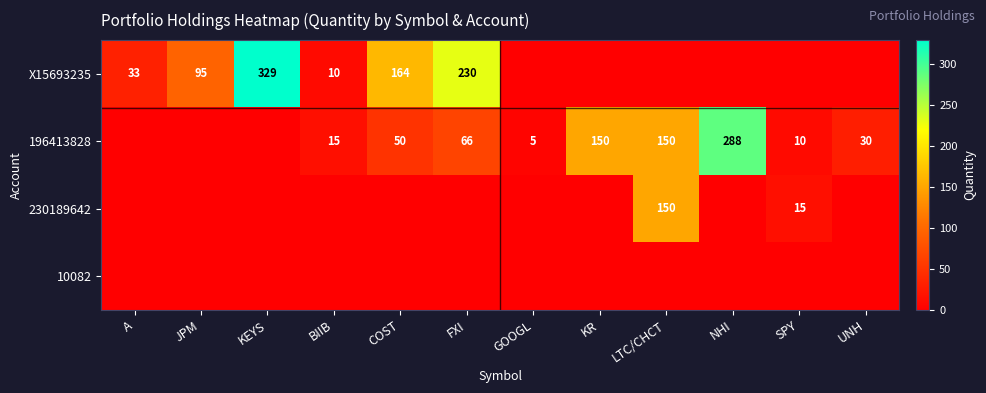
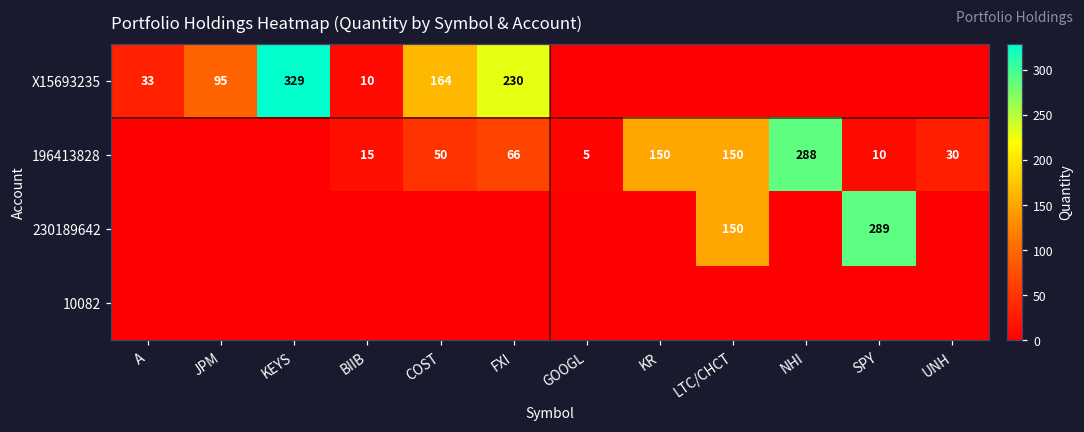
230189642, SPY: 15 -> 289
